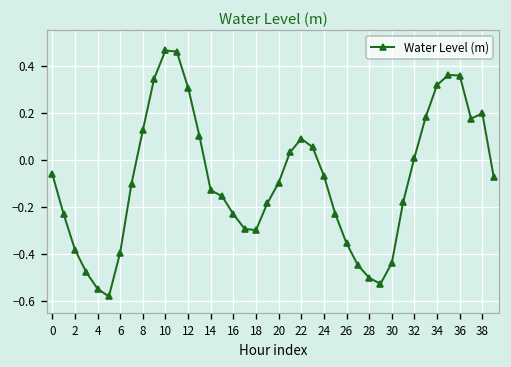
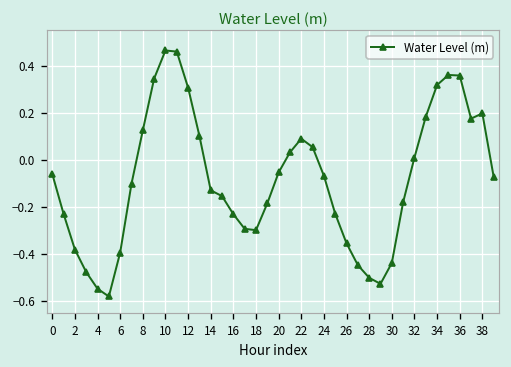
20: -0.10 -> -0.05
